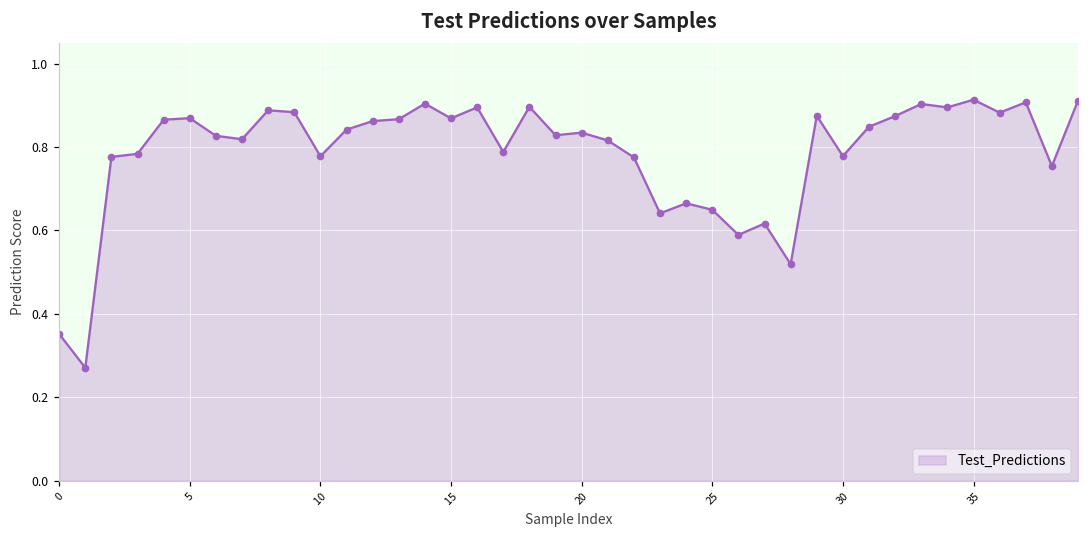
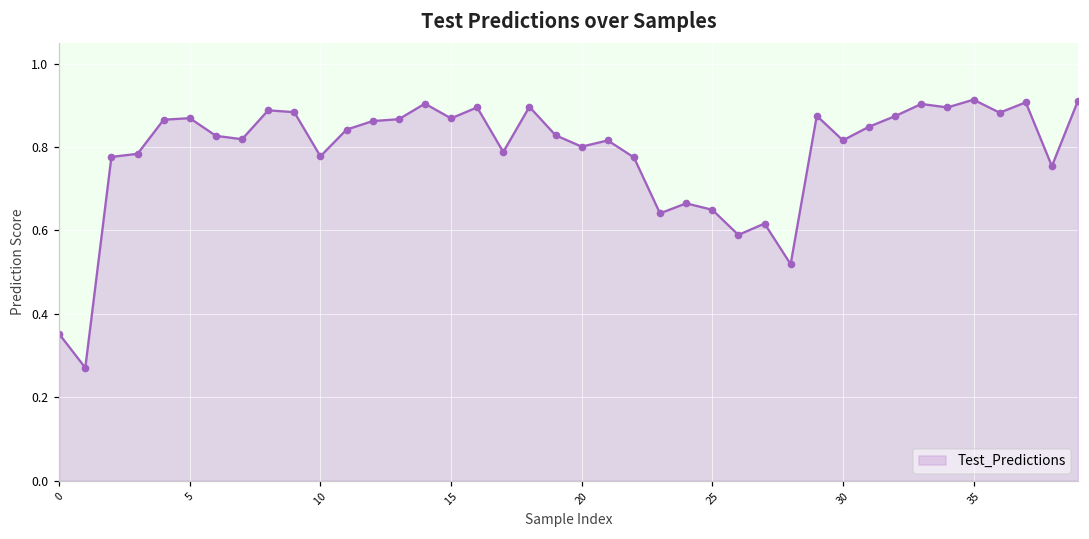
20: 0.83 -> 0.80
30: 0.78 -> 0.82
